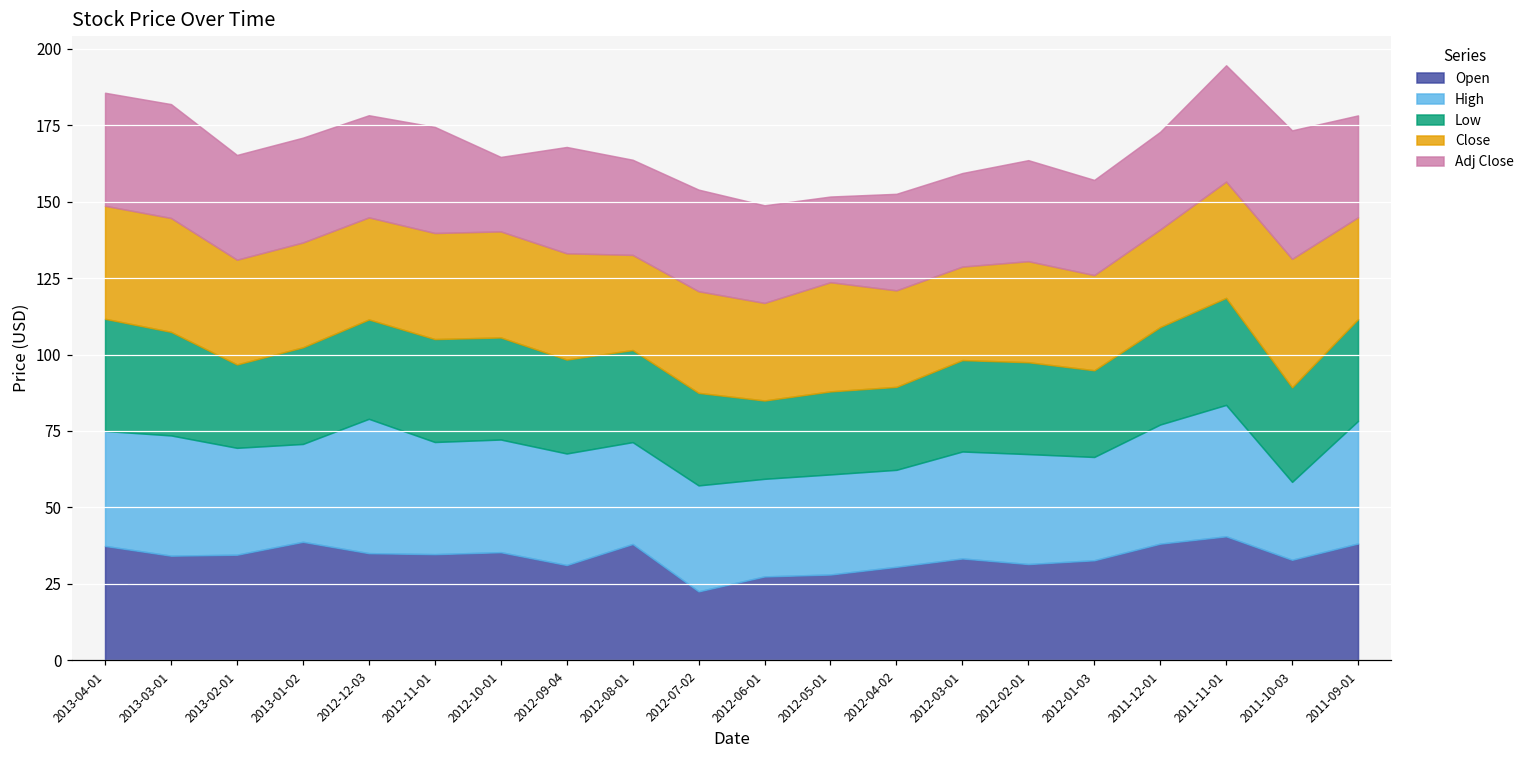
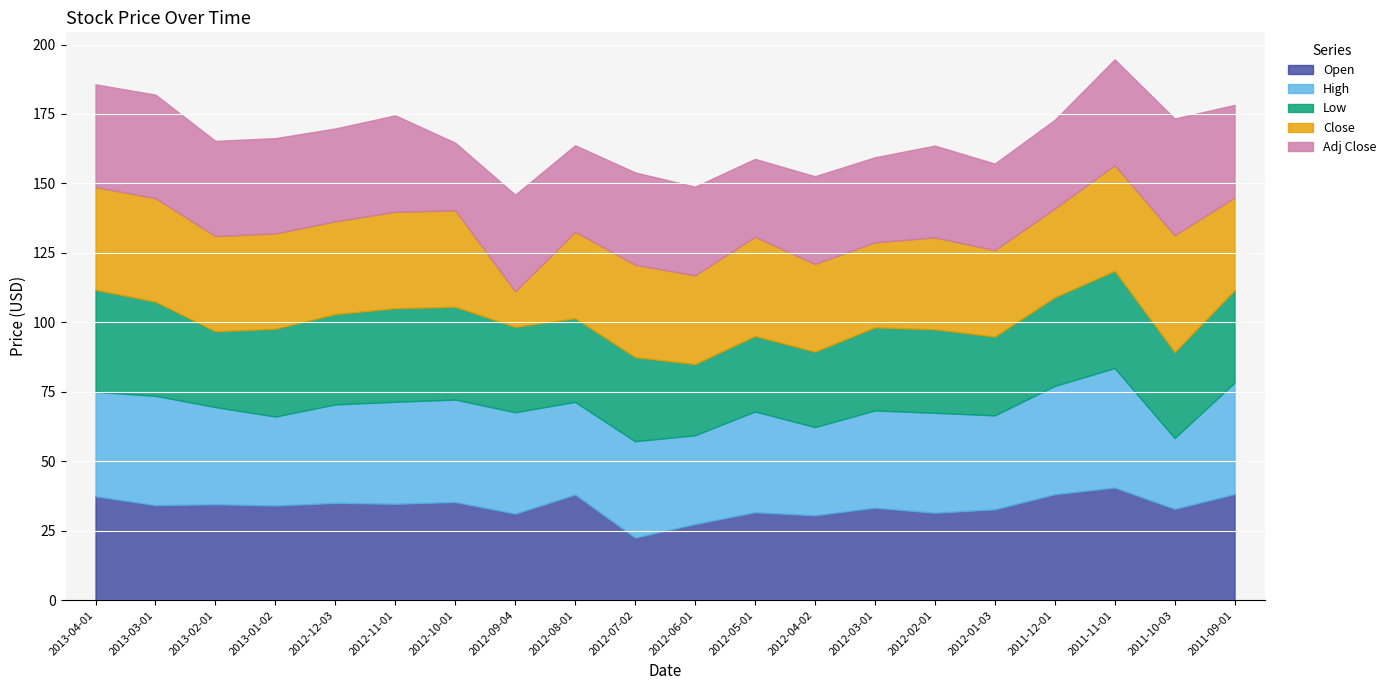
Open, 2013-01-02: 39 -> 34
High, 2012-12-03: 44 -> 35
Close, 2012-09-04: 35 -> 13
Open, 2012-05-01: 28 -> 32
High, 2012-05-01: 33 -> 36
